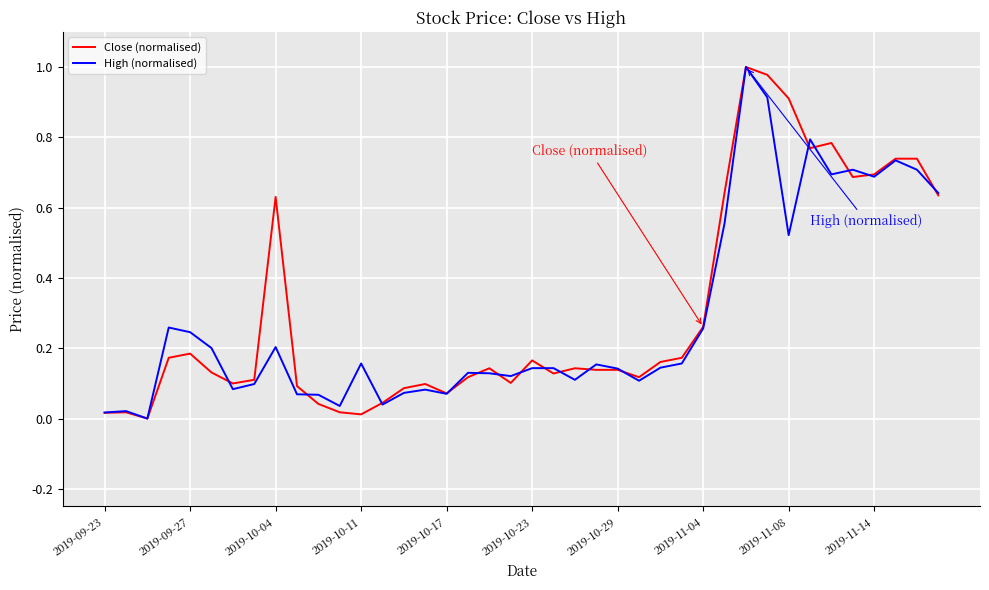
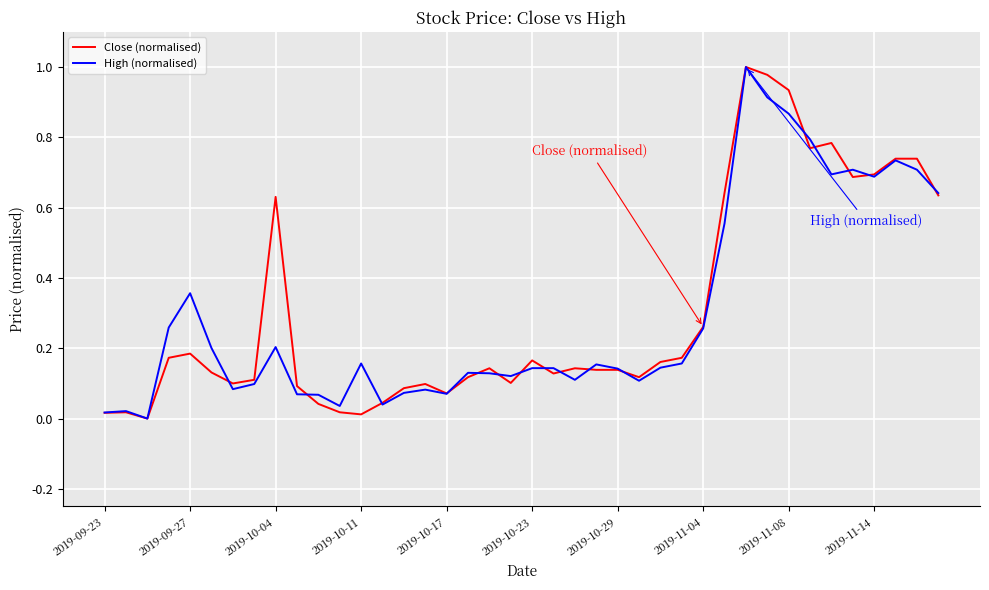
High (normalised), 2019-09-27: 0.25 -> 0.36
Close (normalised), 2019-11-08: 0.91 -> 0.93
High (normalised), 2019-11-08: 0.52 -> 0.87
